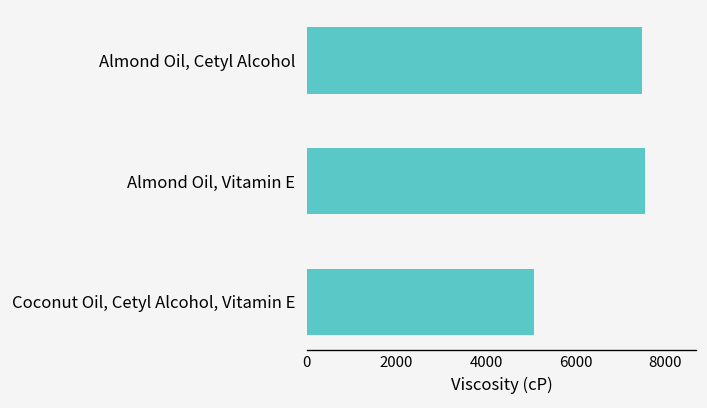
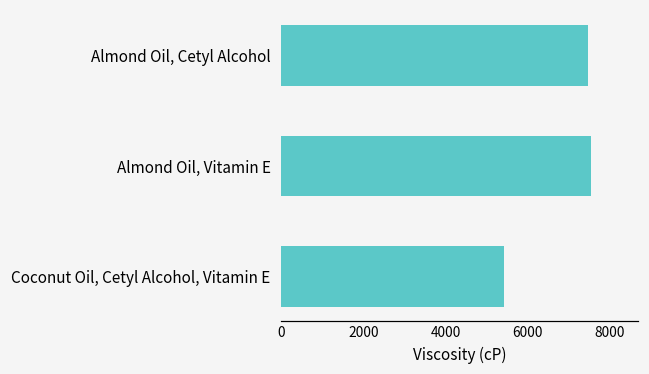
Coconut Oil, Cetyl Alcohol, Vitamin E: 5100 -> 5400
